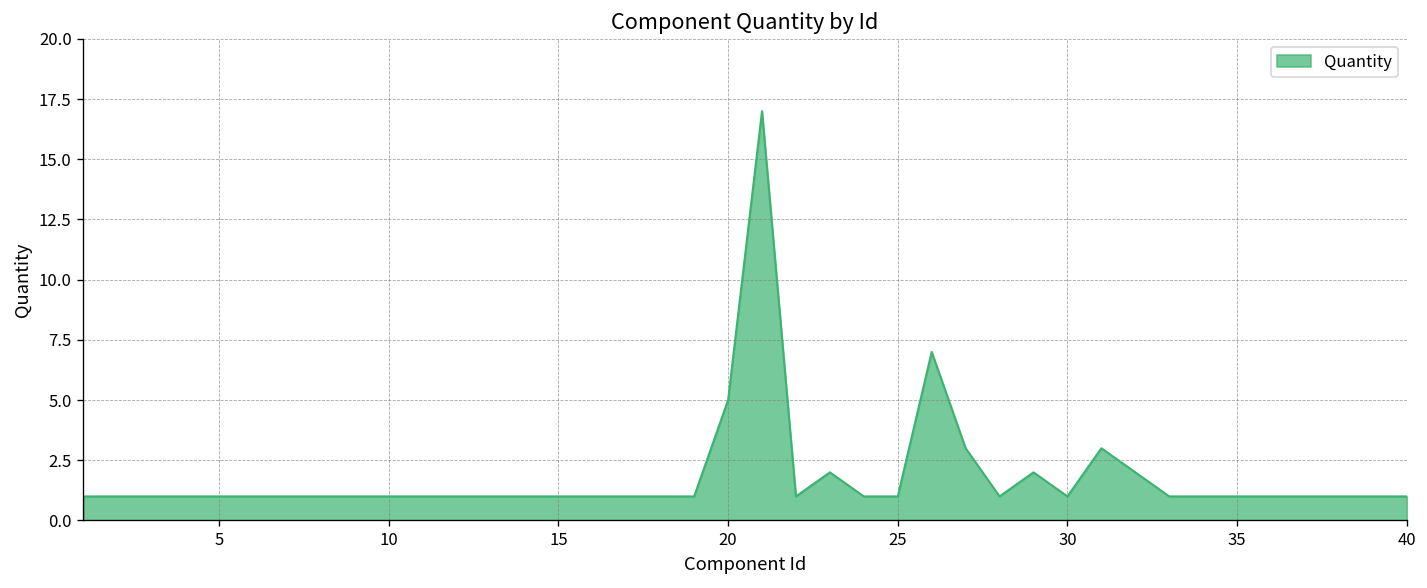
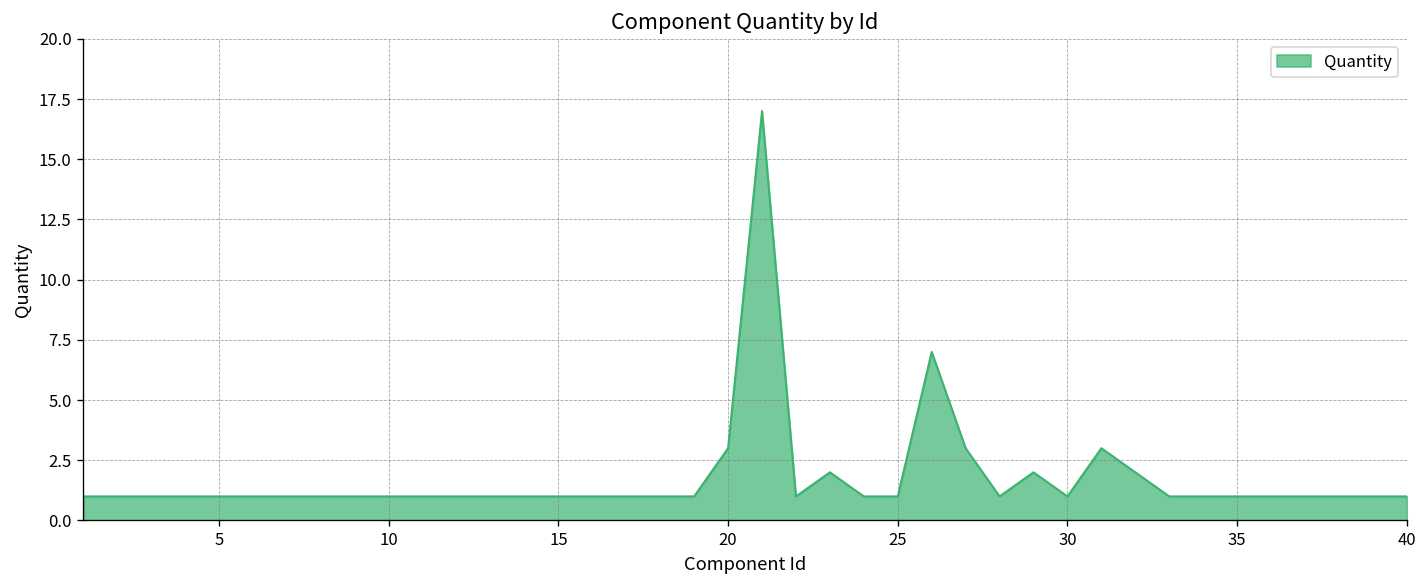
20: 5 -> 3
